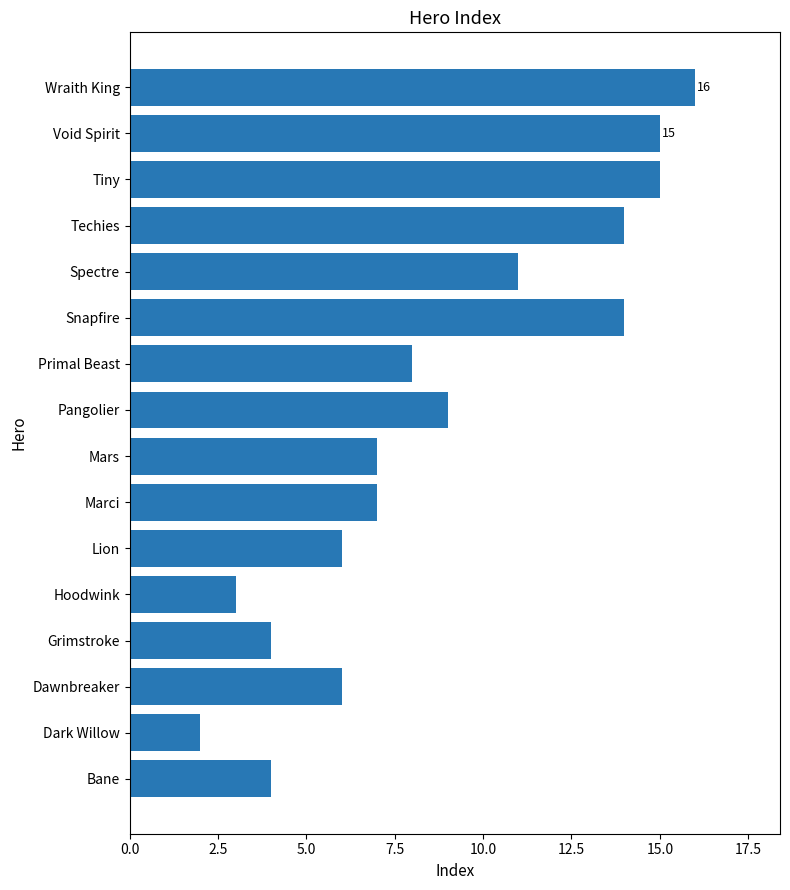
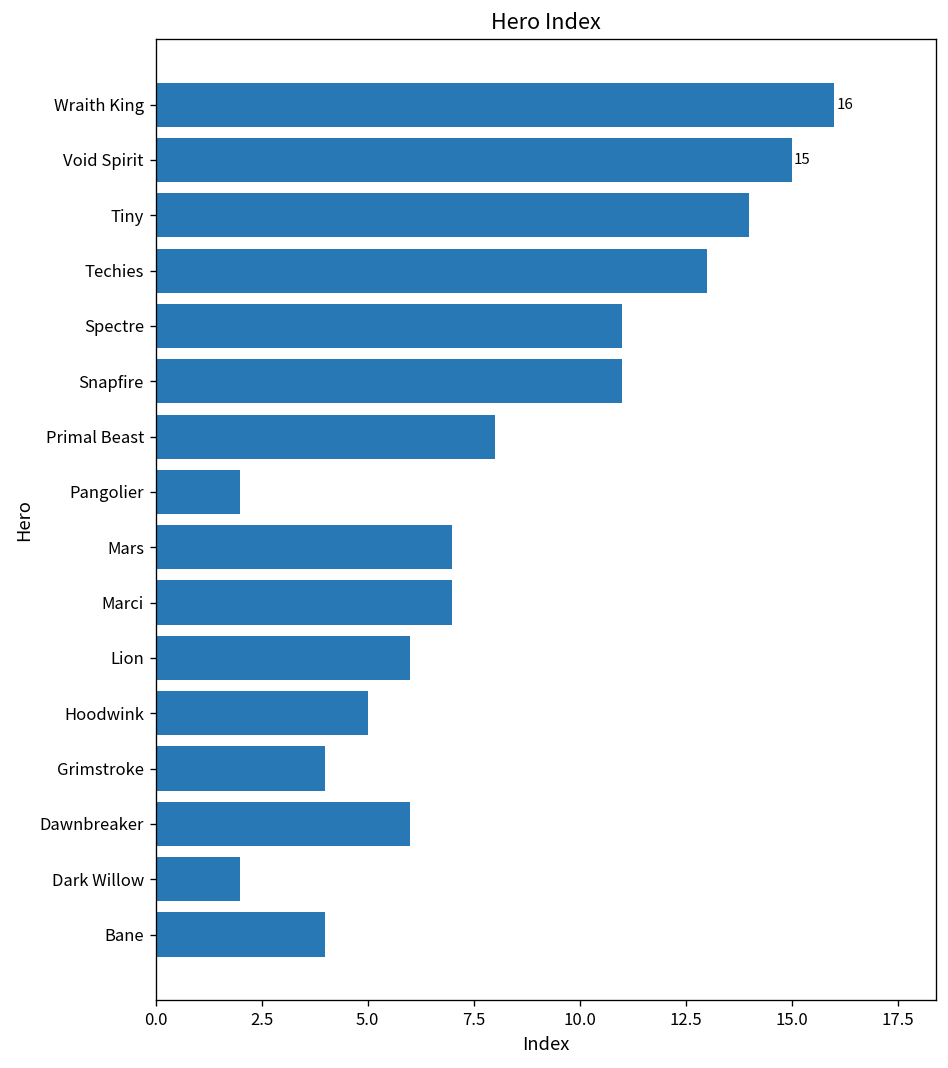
Tiny: 15 -> 14
Techies: 14 -> 13
Snapfire: 14 -> 11
Pangolier: 9 -> 2
Hoodwink: 3 -> 5
